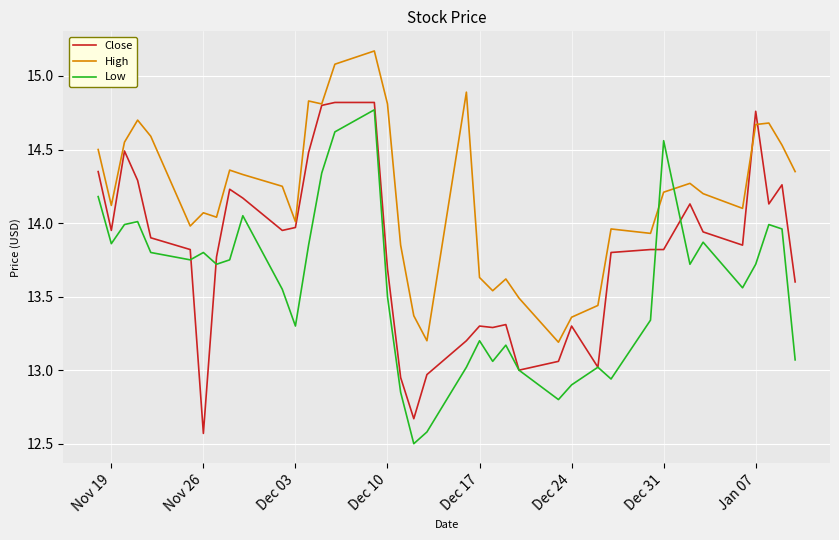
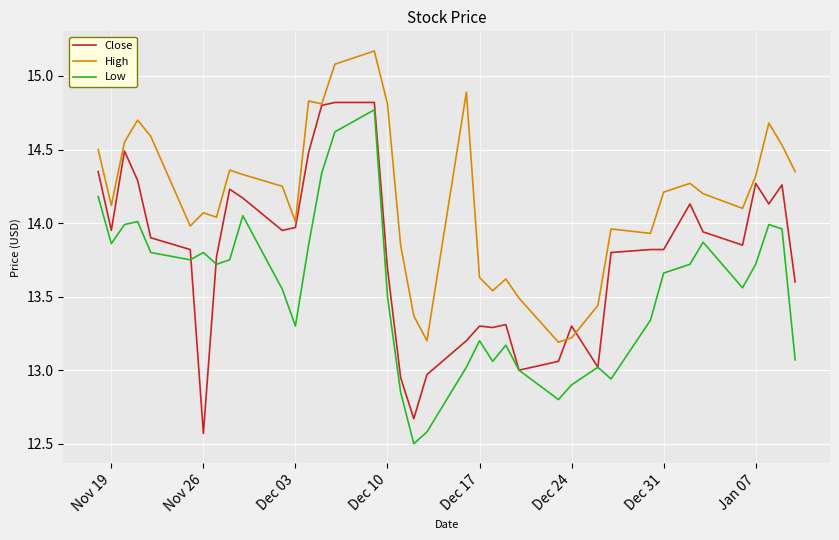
High, Dec 24: 13.36 -> 13.22
Low, Dec 31: 14.56 -> 13.66
Close, Jan 07: 14.76 -> 14.27
High, Jan 07: 14.67 -> 14.32
